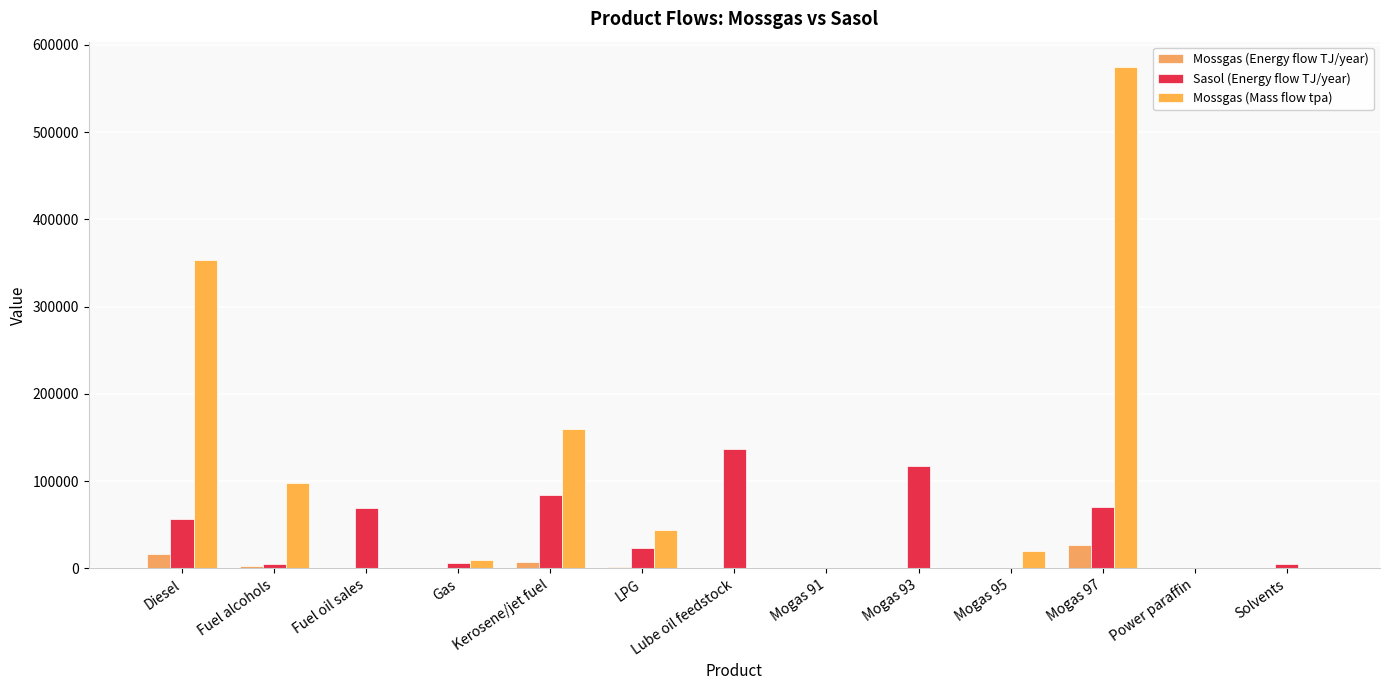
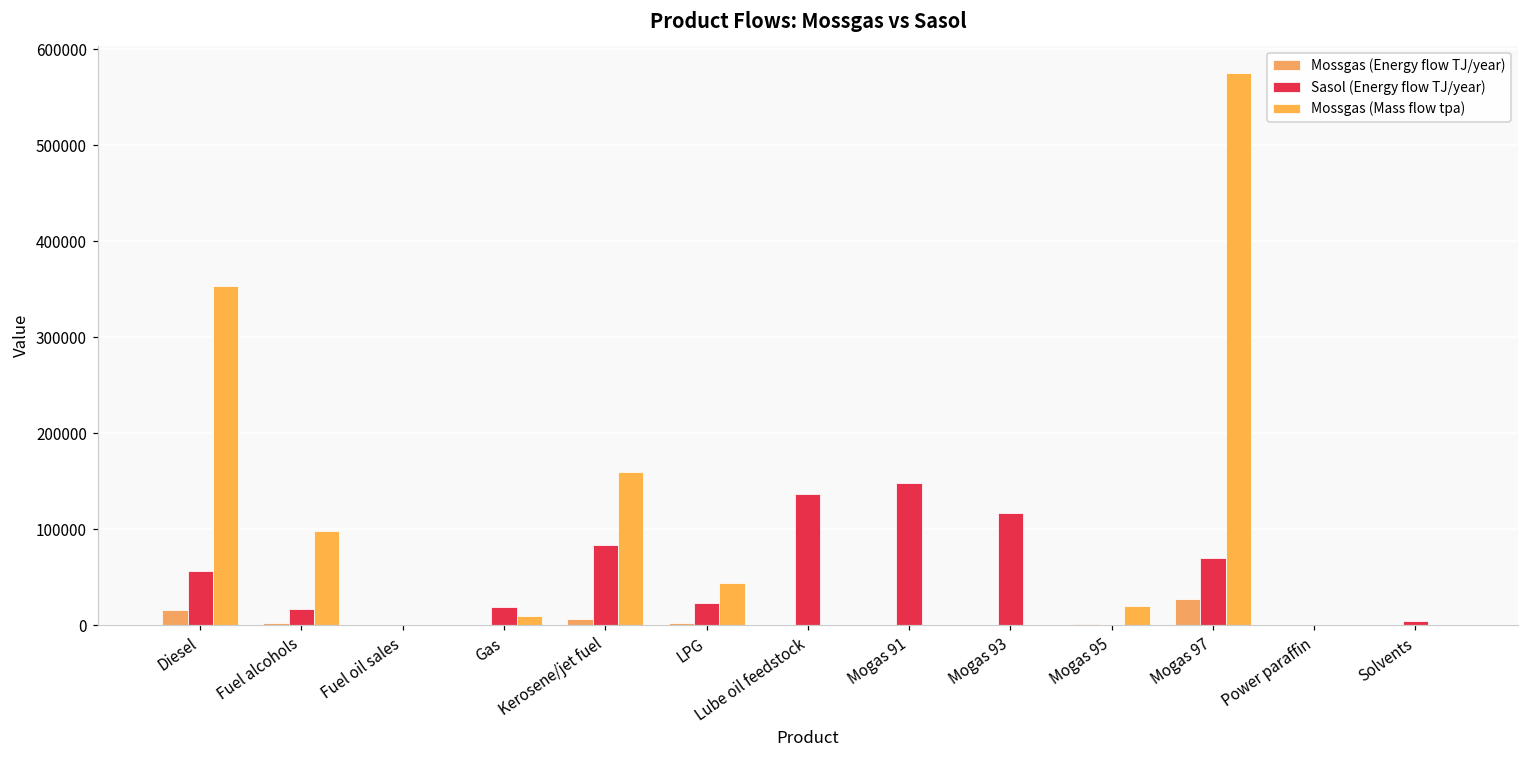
Sasol (Energy flow TJ/year), Fuel alcohols: 10000 -> 20000
Sasol (Energy flow TJ/year), Fuel oil sales: 70000 -> 0
Sasol (Energy flow TJ/year), Gas: 10000 -> 20000
Sasol (Energy flow TJ/year), Mogas 91: 0 -> 150000
